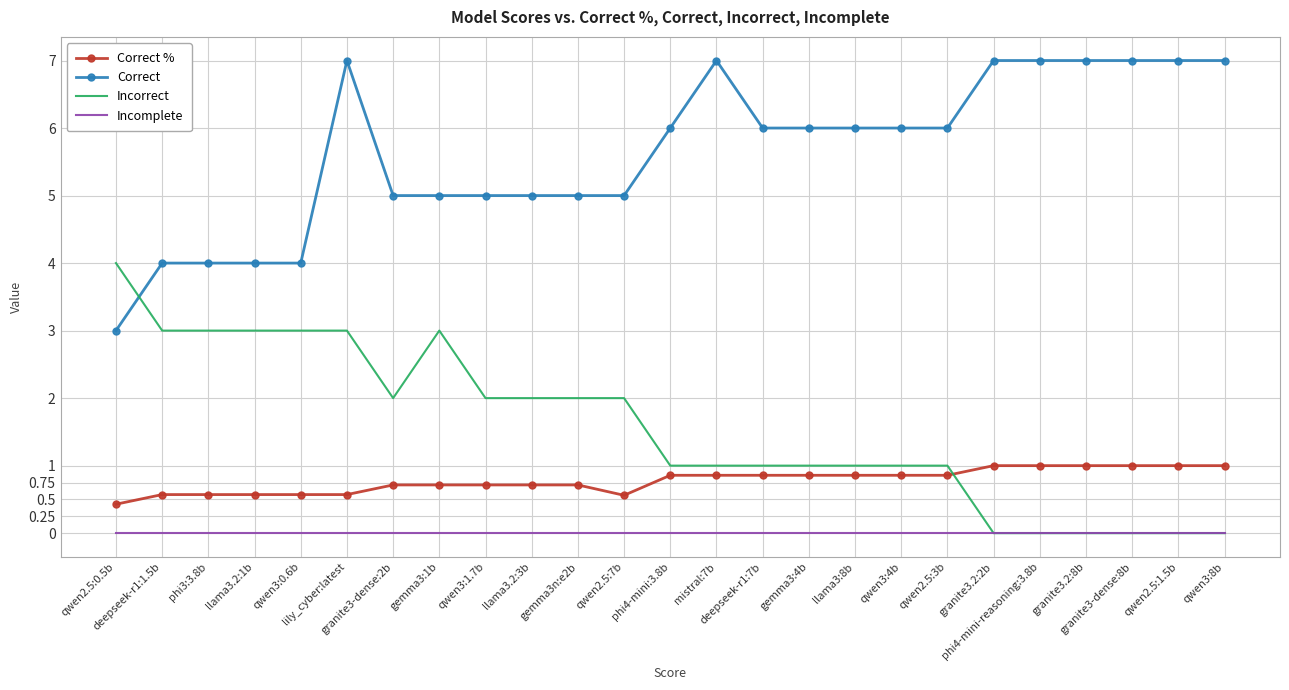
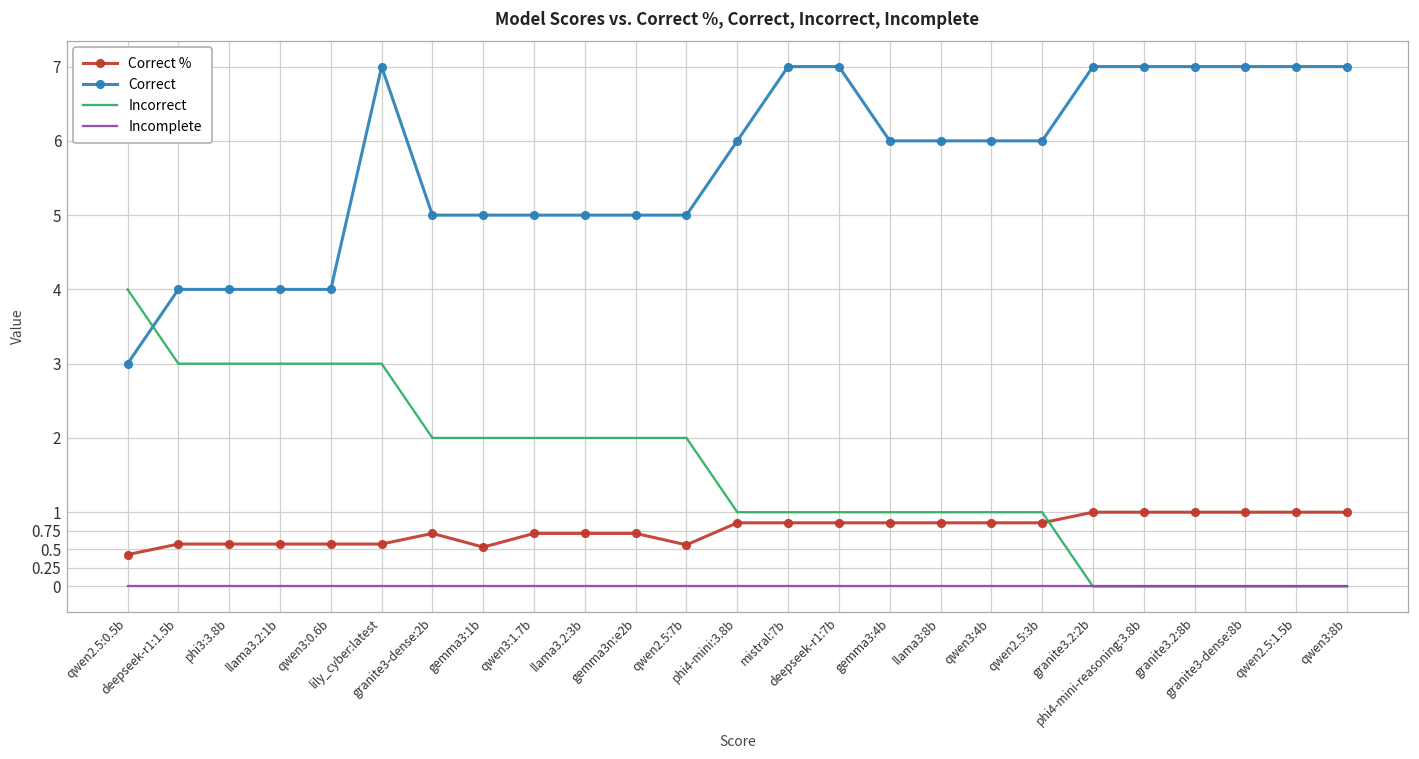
Correct %, gemma3:1b: 0.7 -> 0.5
Incorrect, gemma3:1b: 3 -> 2
Correct, deepseek-r1:7b: 6 -> 7
